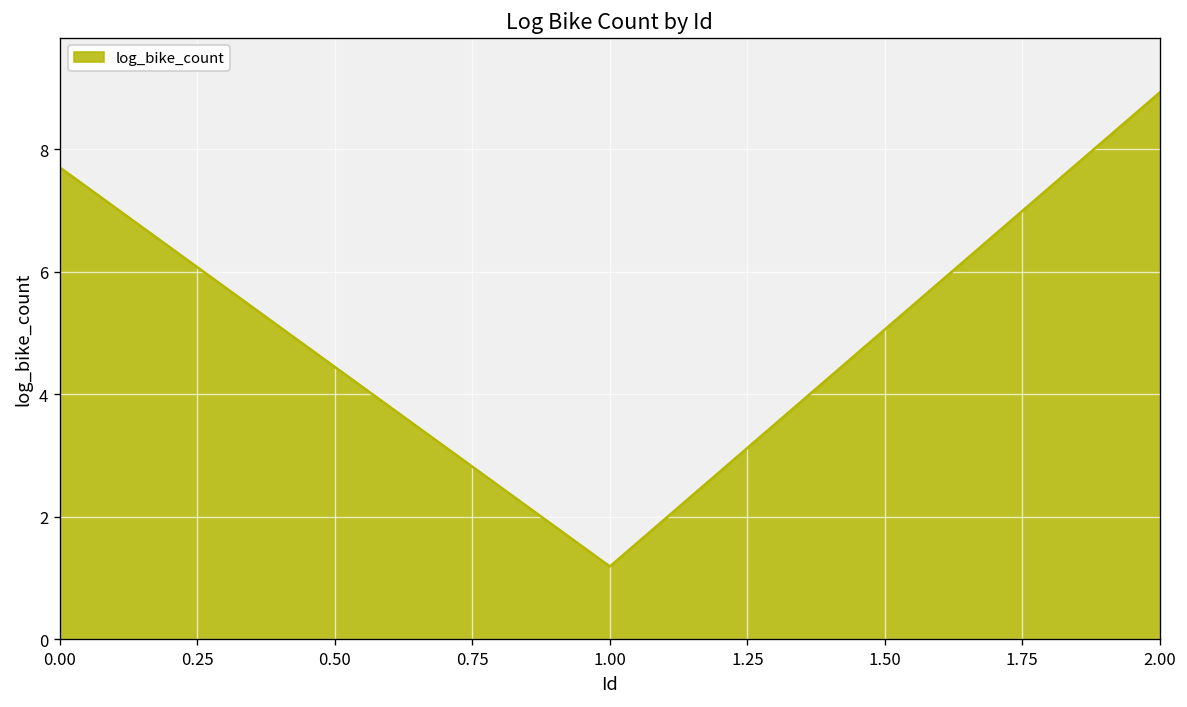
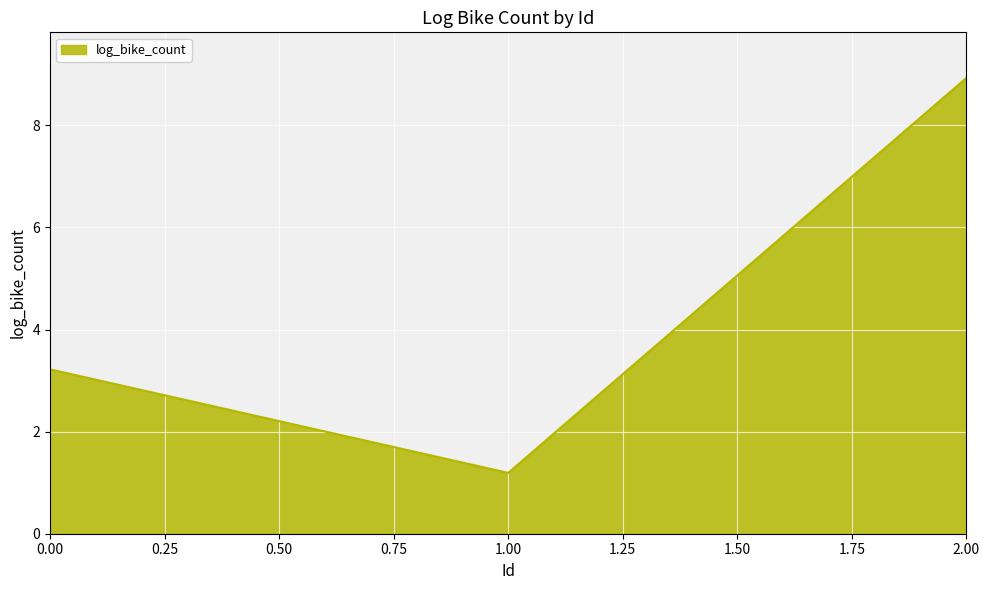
0.00: 7.7 -> 3.2
